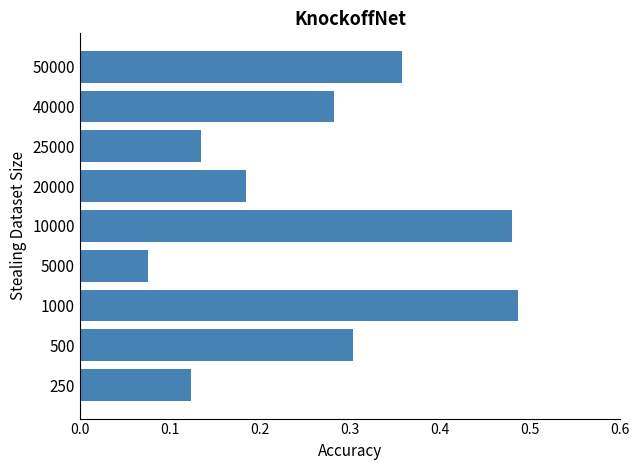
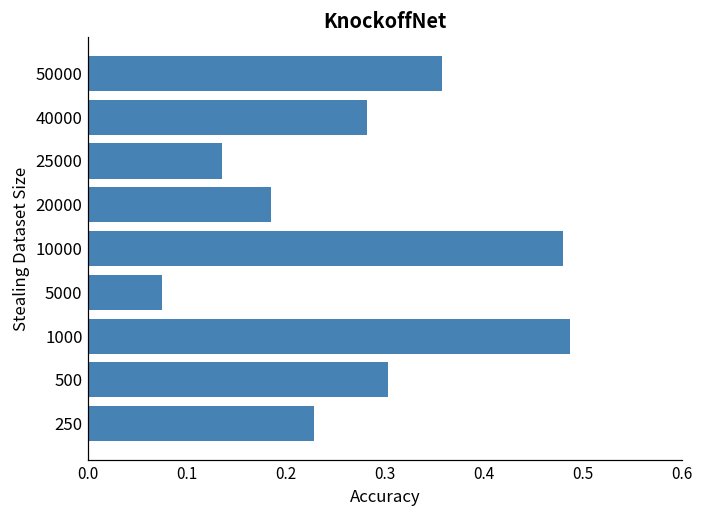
250: 0.12 -> 0.23
